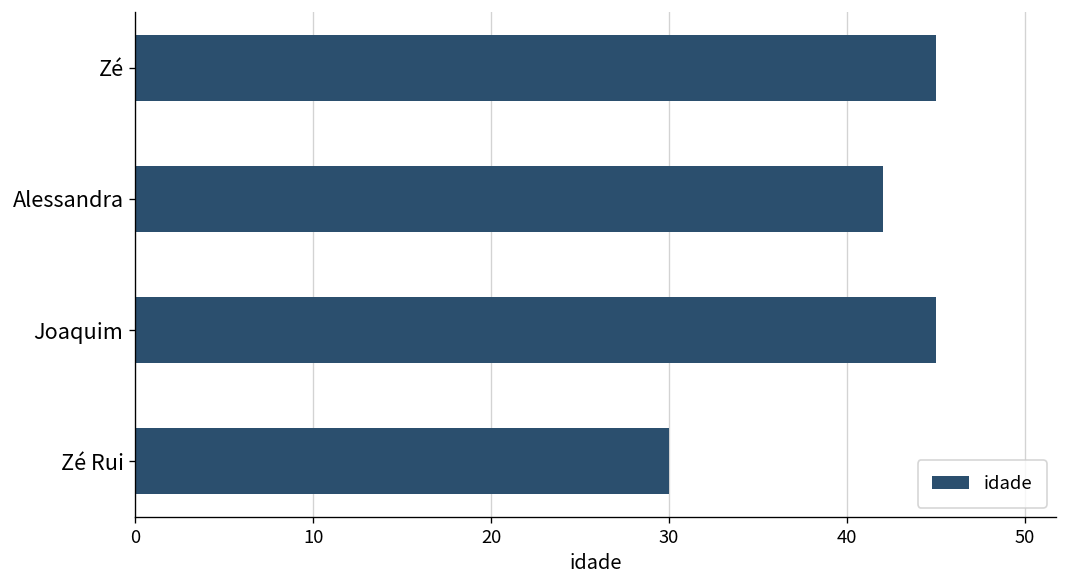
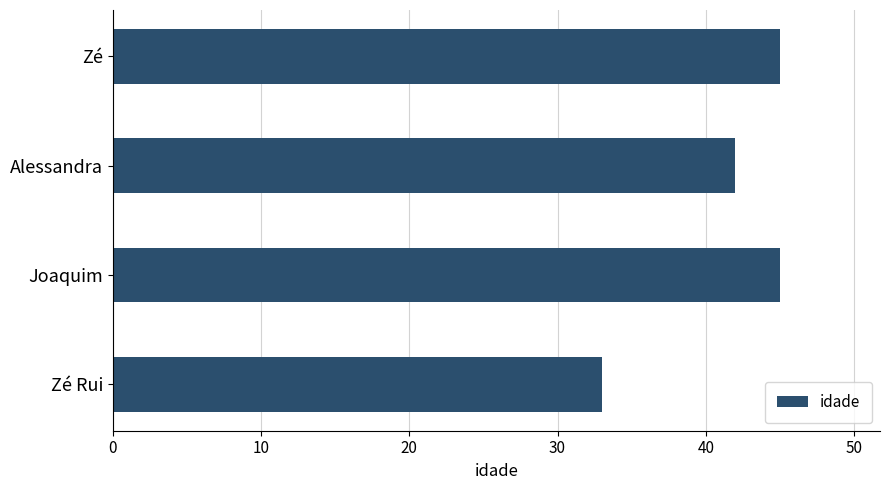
Zé Rui: 30 -> 33
